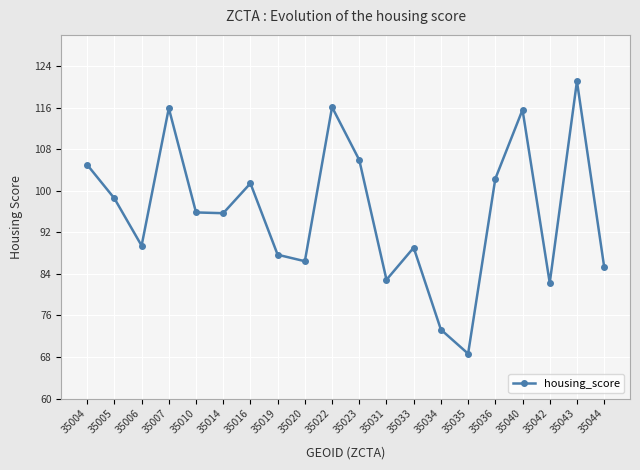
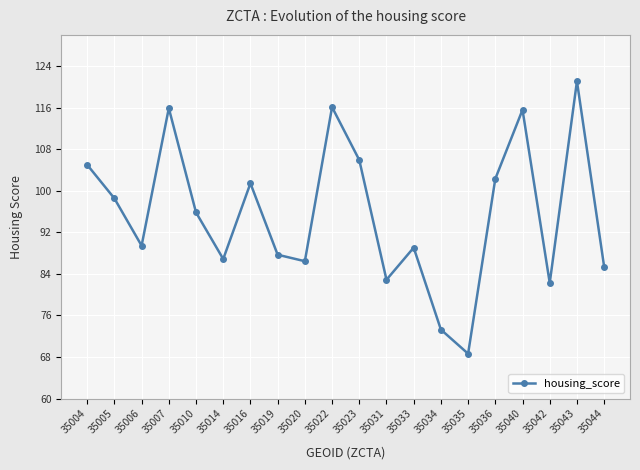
35014: 96 -> 87
